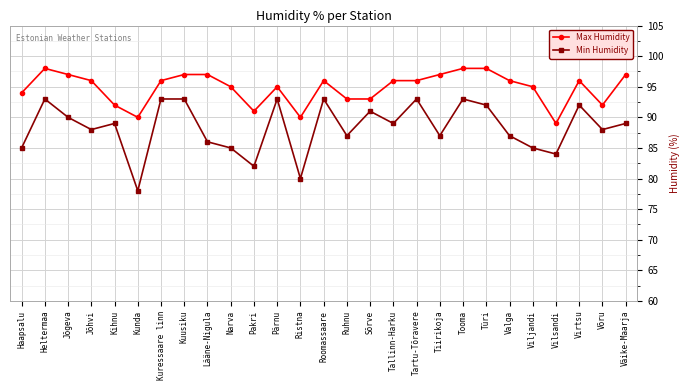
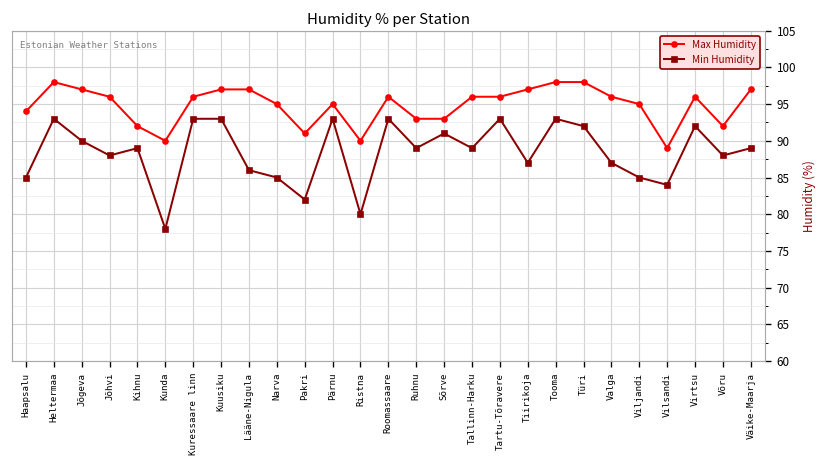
Min Humidity, Ruhnu: 87 -> 89
